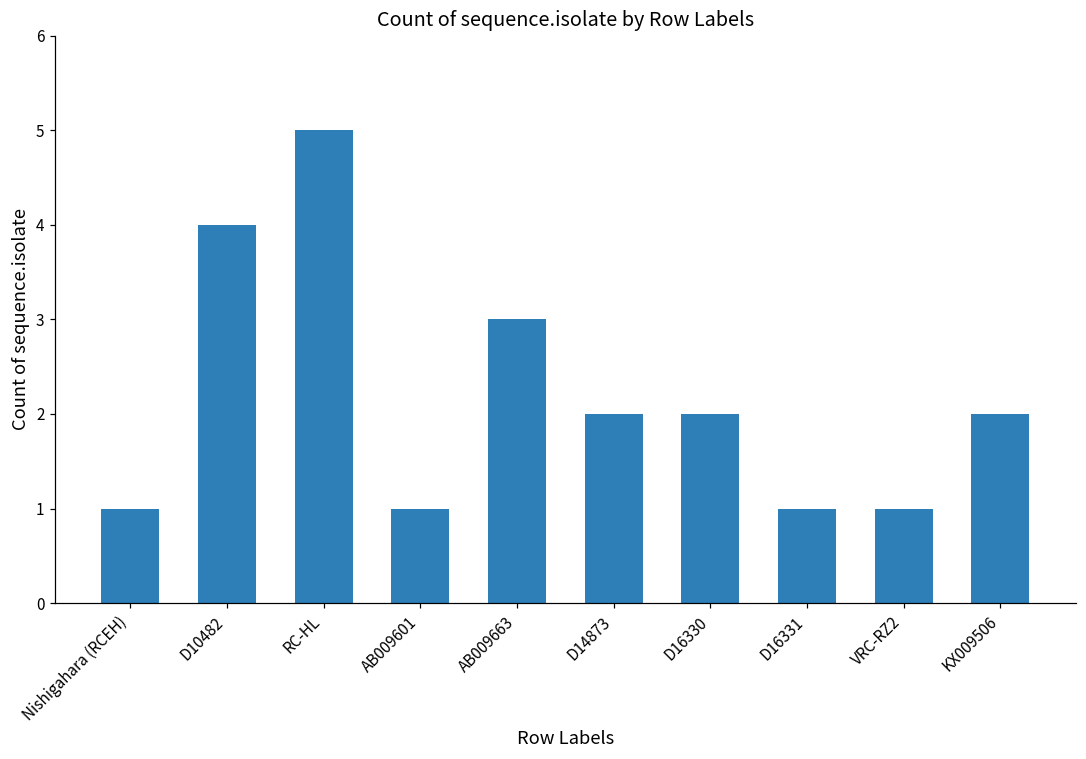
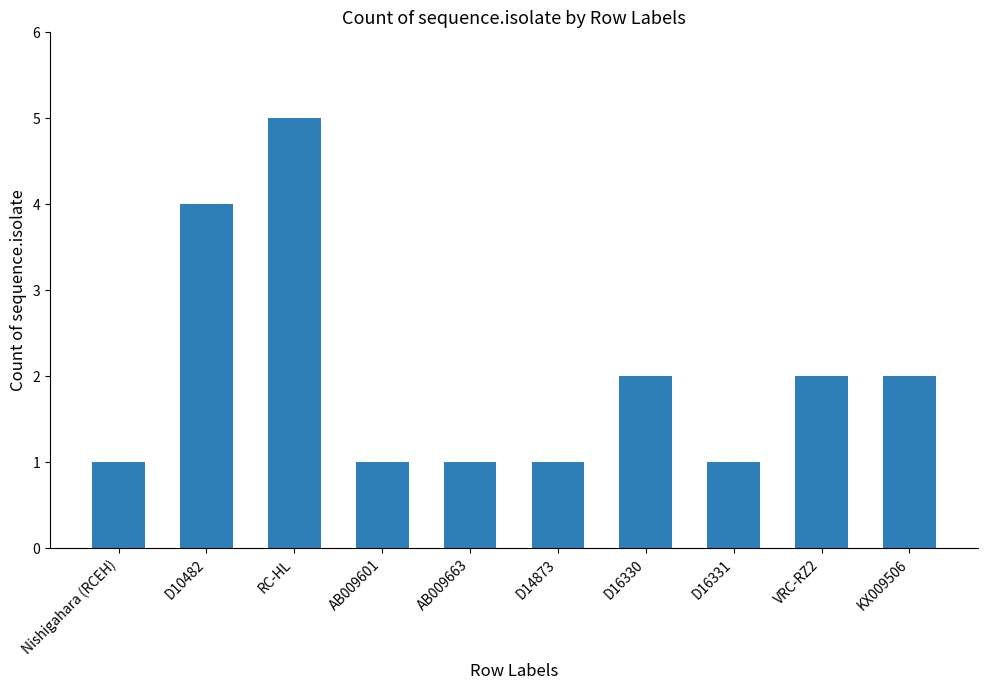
AB009663: 3 -> 1
D14873: 2 -> 1
VRC-RZ2: 1 -> 2
